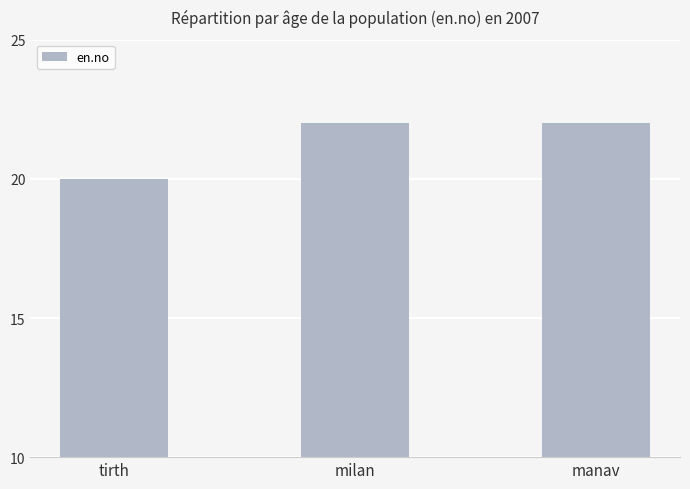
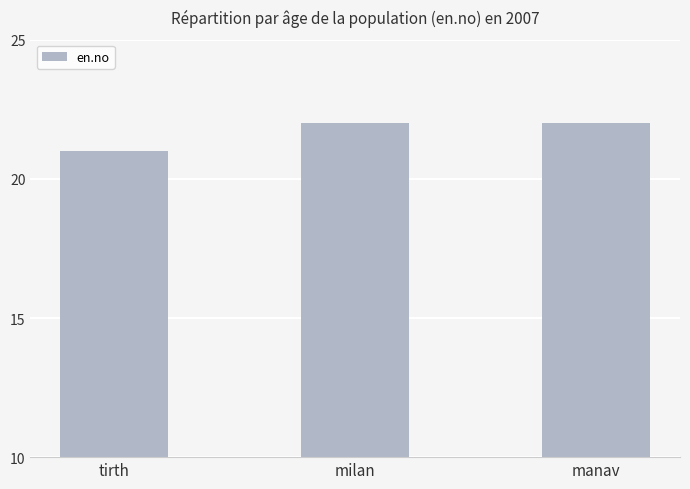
tirth: 20 -> 21
